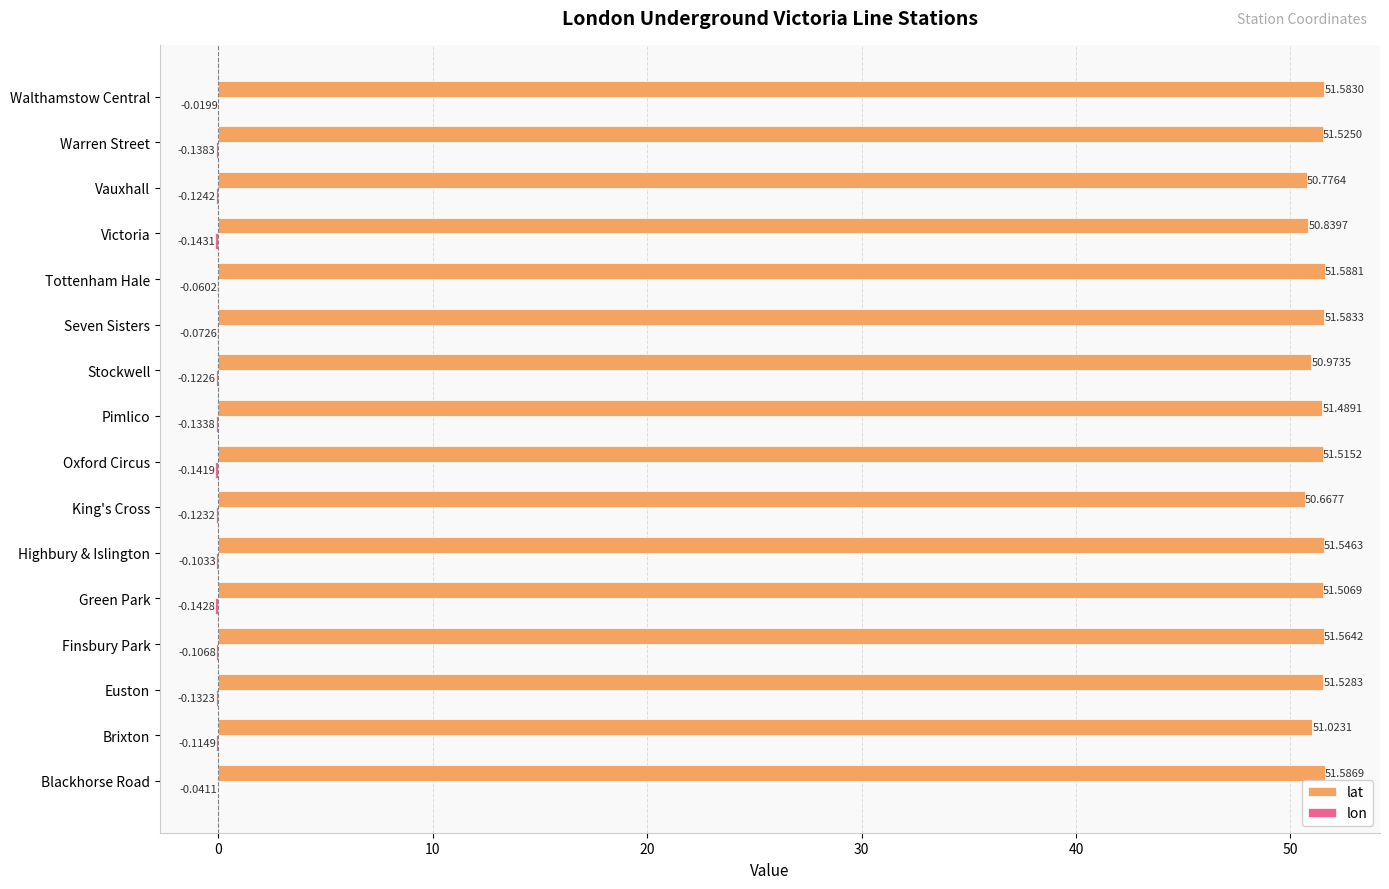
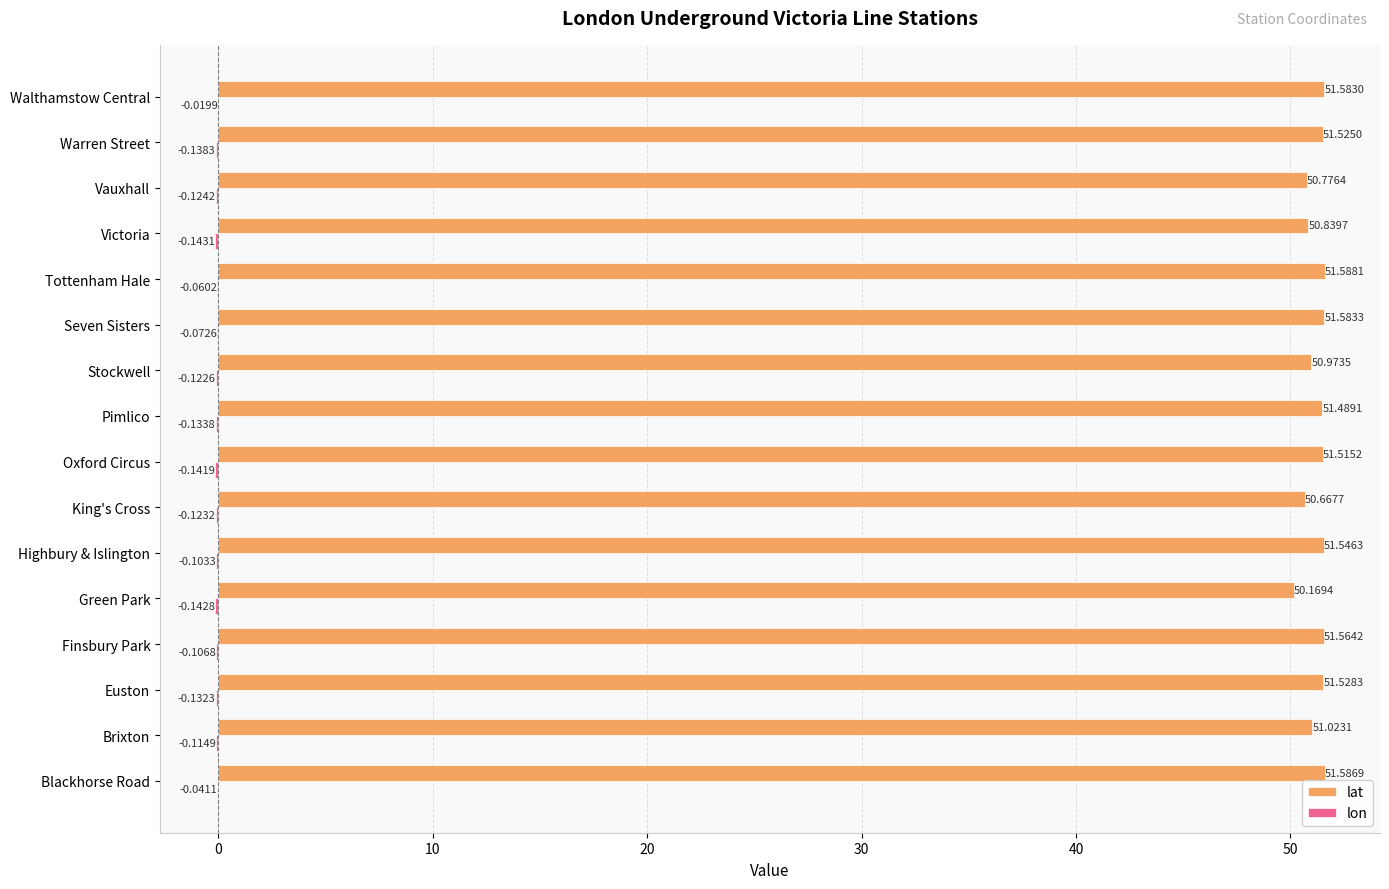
lat, Green Park: 51.5069 -> 50.1694
